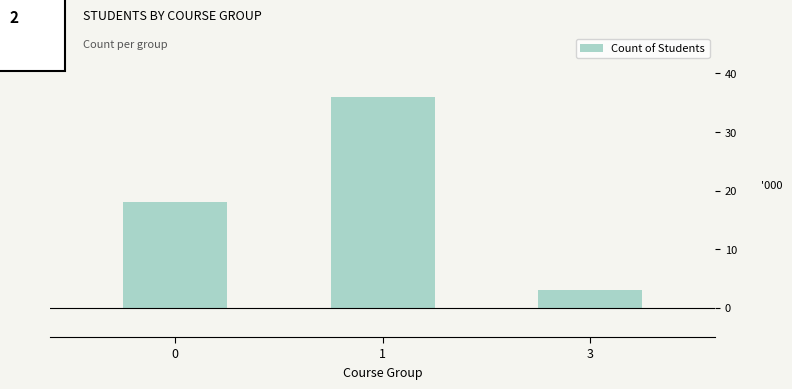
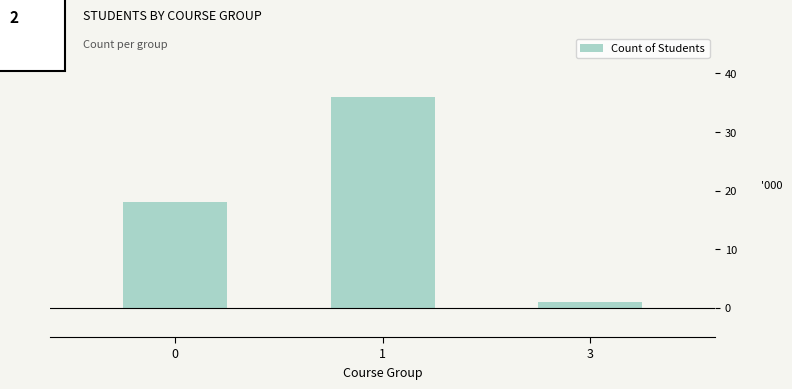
3: 3 -> 1
